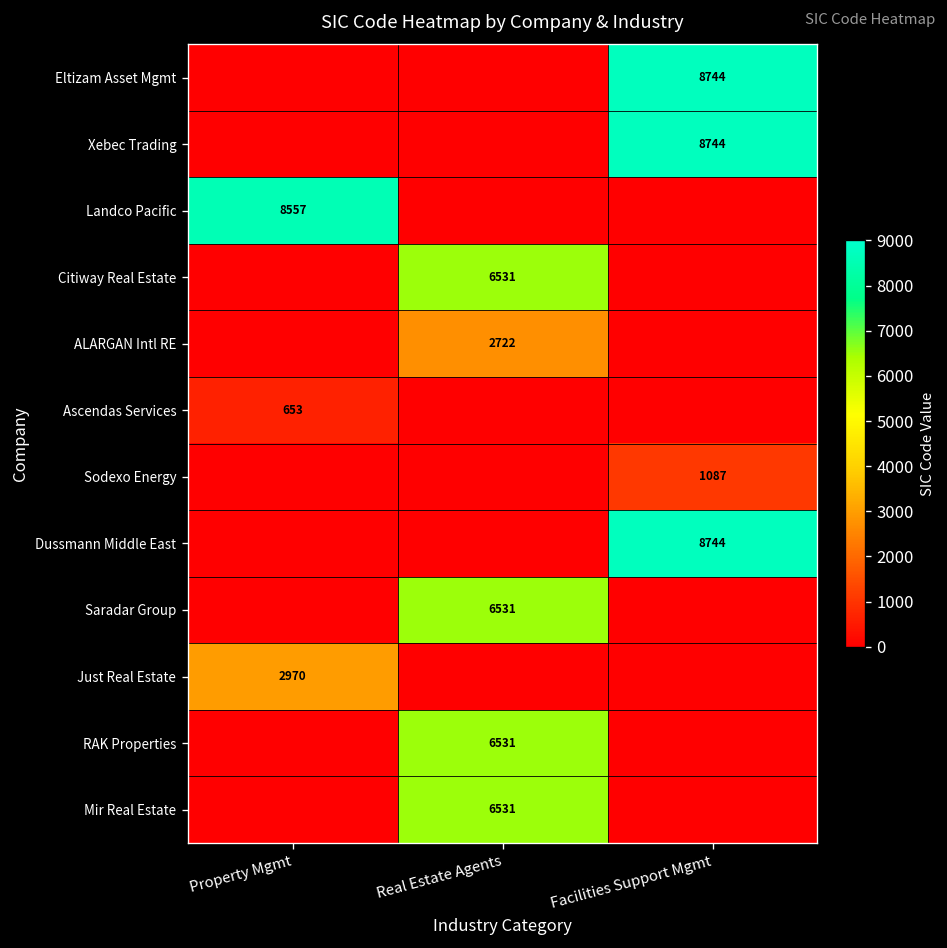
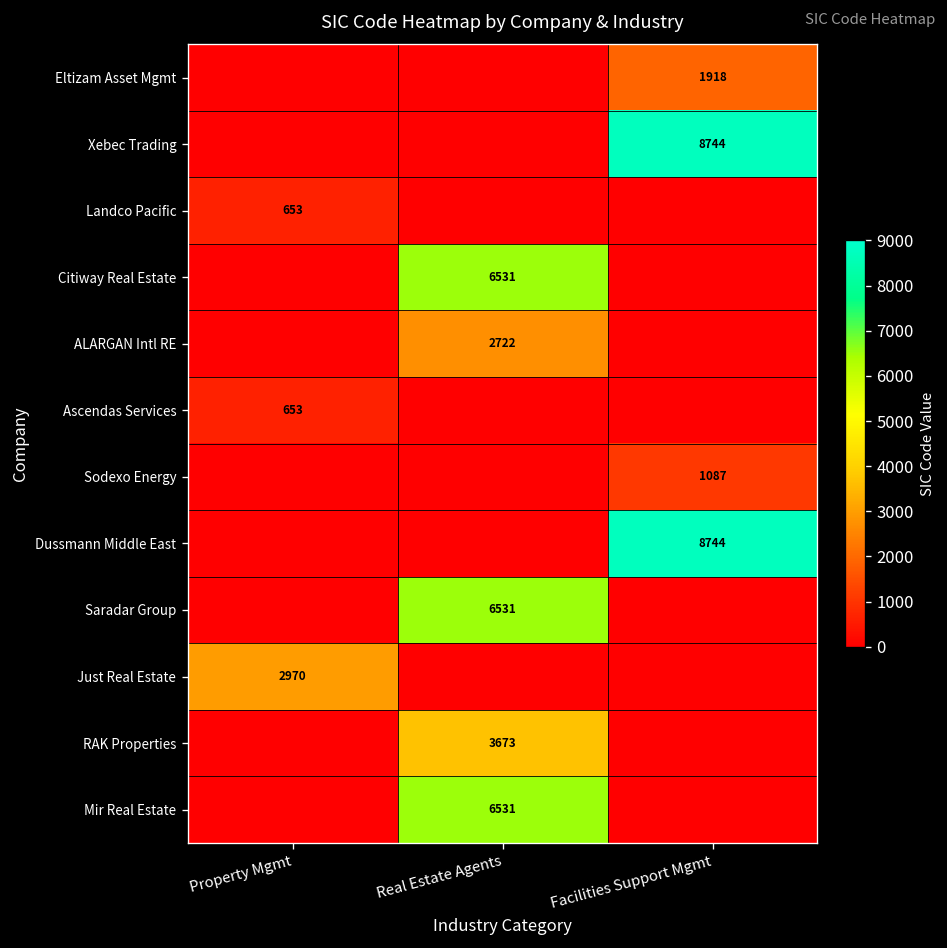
Eltizam Asset Mgmt, Facilities Support Mgmt: 8744 -> 1918
Landco Pacific, Property Mgmt: 8557 -> 653
RAK Properties, Real Estate Agents: 6531 -> 3673
